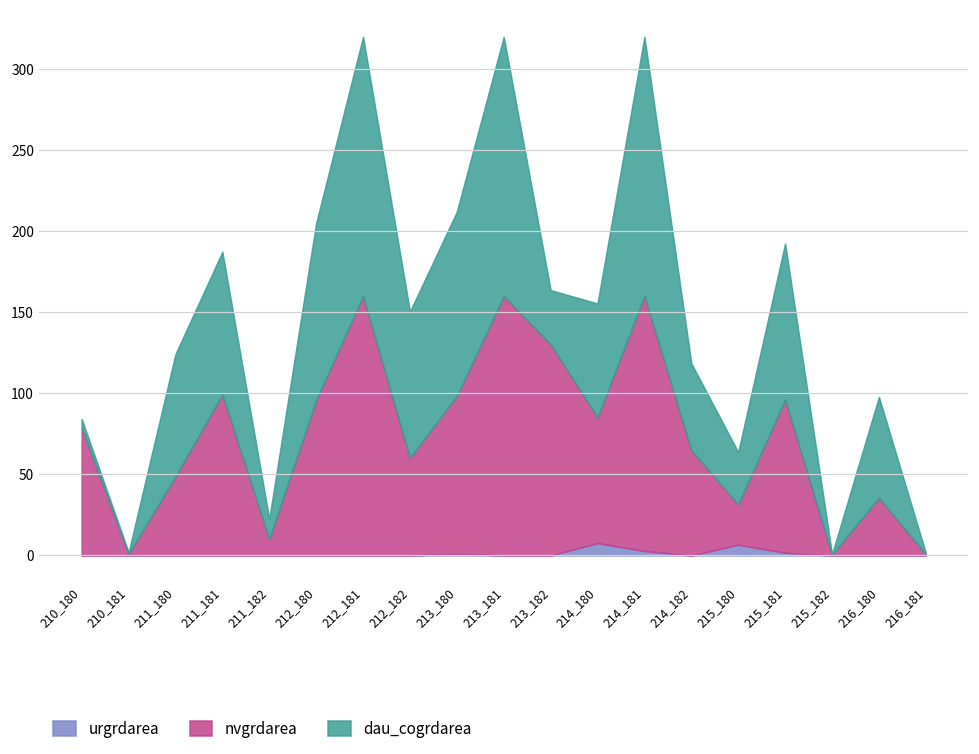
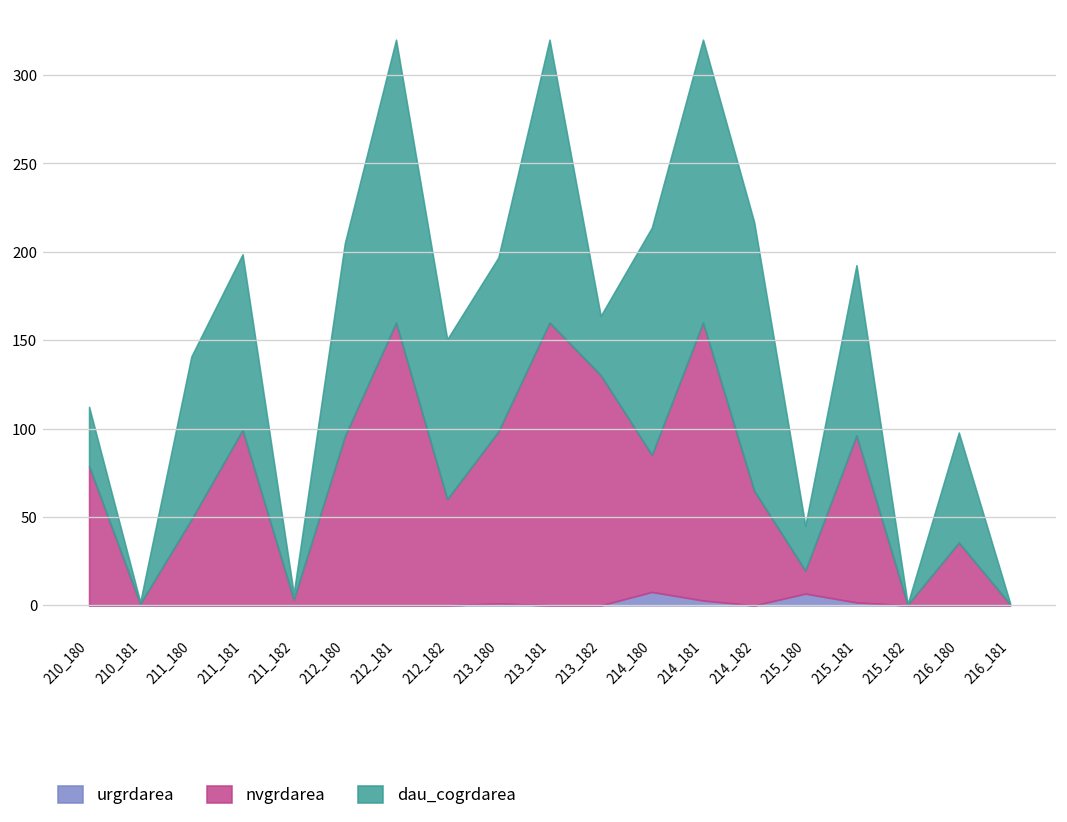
dau_cogrdarea, 210_180: 5 -> 33
dau_cogrdarea, 211_180: 76 -> 92
dau_cogrdarea, 211_181: 88 -> 99
nvgrdarea, 211_182: 10 -> 3
dau_cogrdarea, 211_182: 12 -> 3
dau_cogrdarea, 213_180: 114 -> 98
dau_cogrdarea, 214_180: 70 -> 129
dau_cogrdarea, 214_182: 54 -> 152
nvgrdarea, 215_180: 25 -> 13
dau_cogrdarea, 215_180: 32 -> 25
